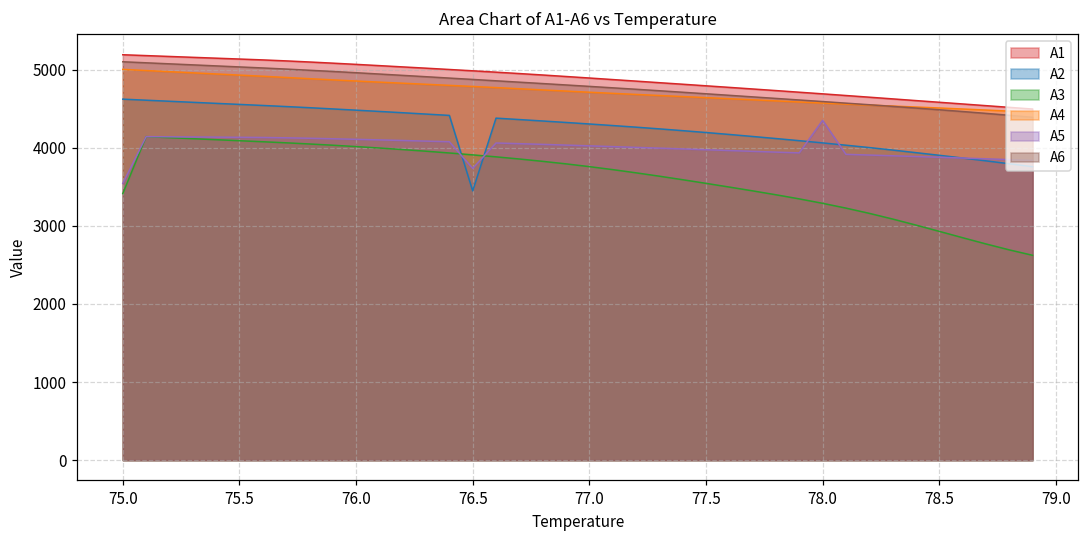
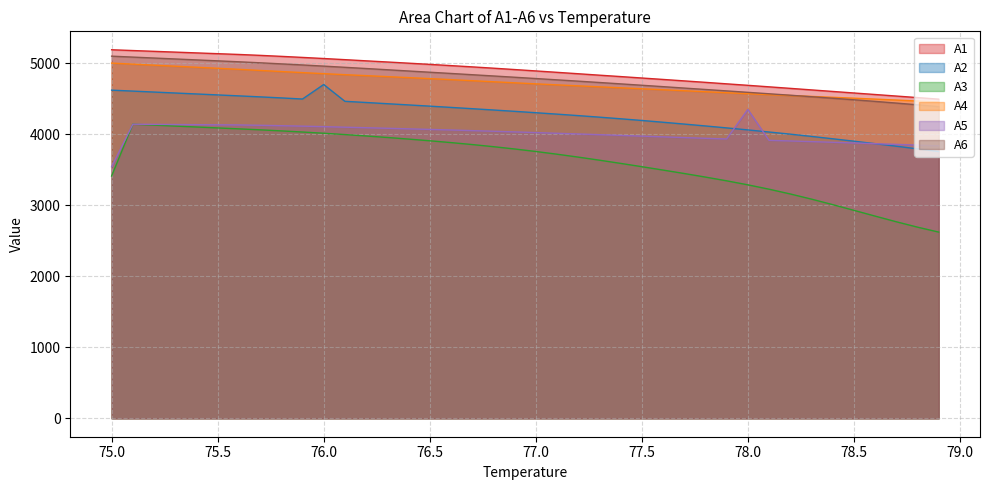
A2, 76.0: 4500 -> 4700
A2, 76.5: 3400 -> 4400
A5, 76.5: 3700 -> 4100
